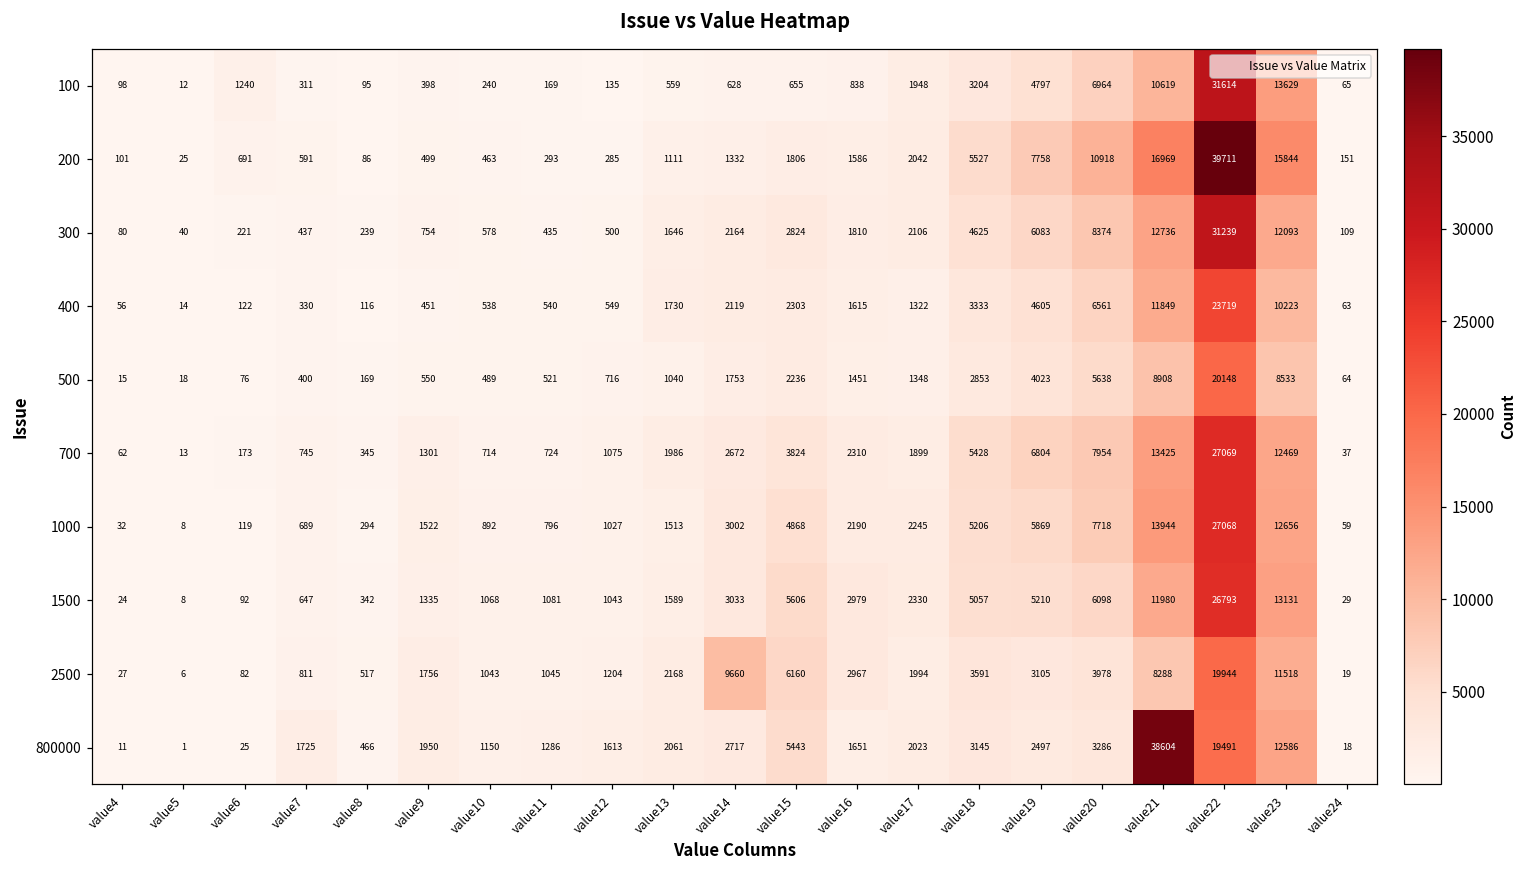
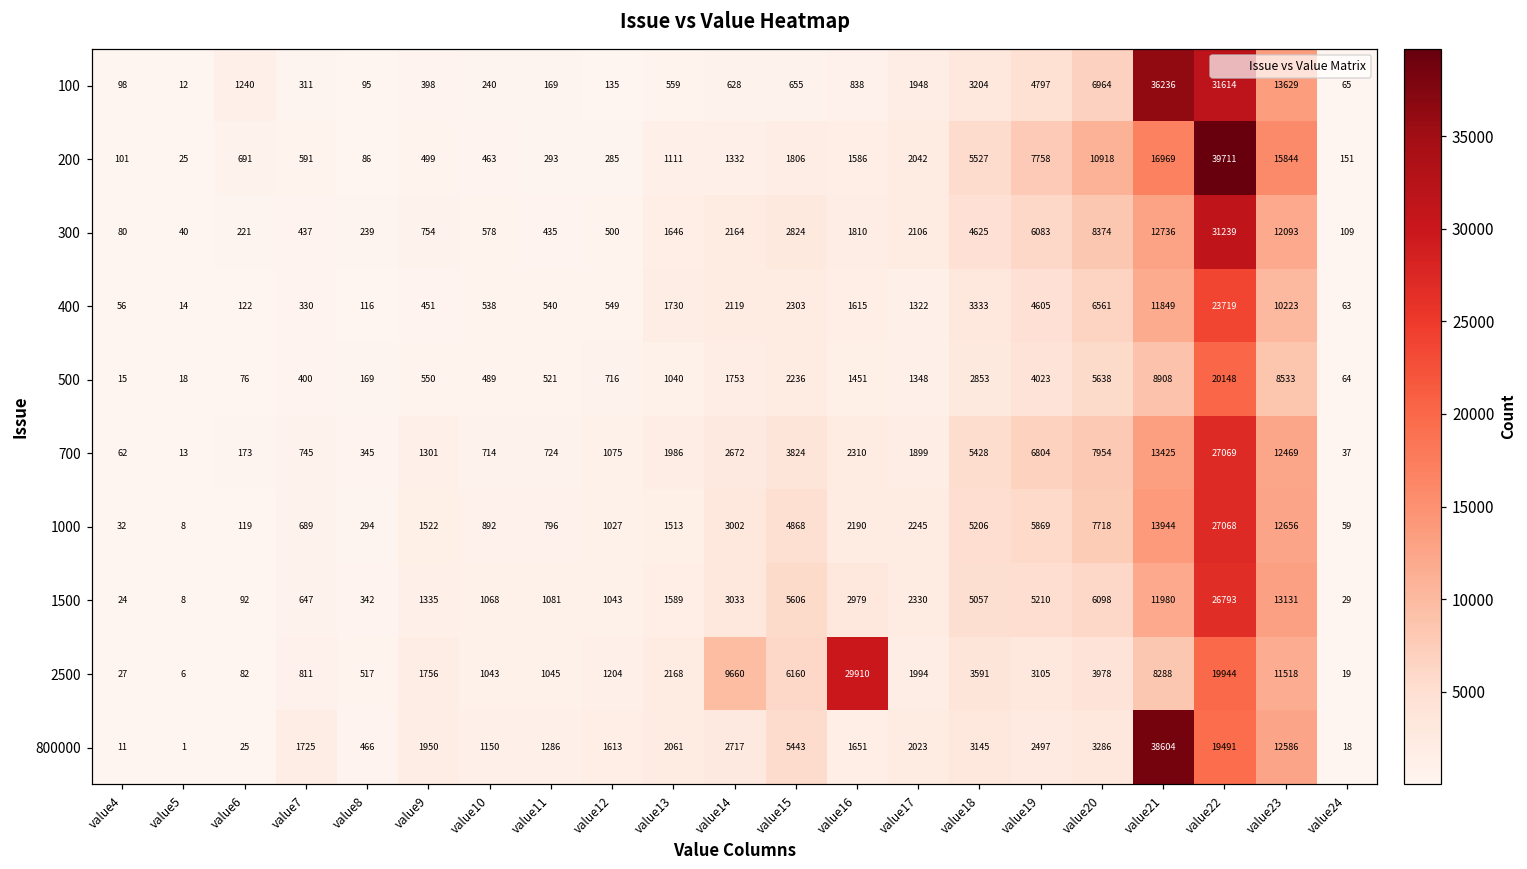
100, value21: 10619 -> 36236
2500, value16: 2967 -> 29910
